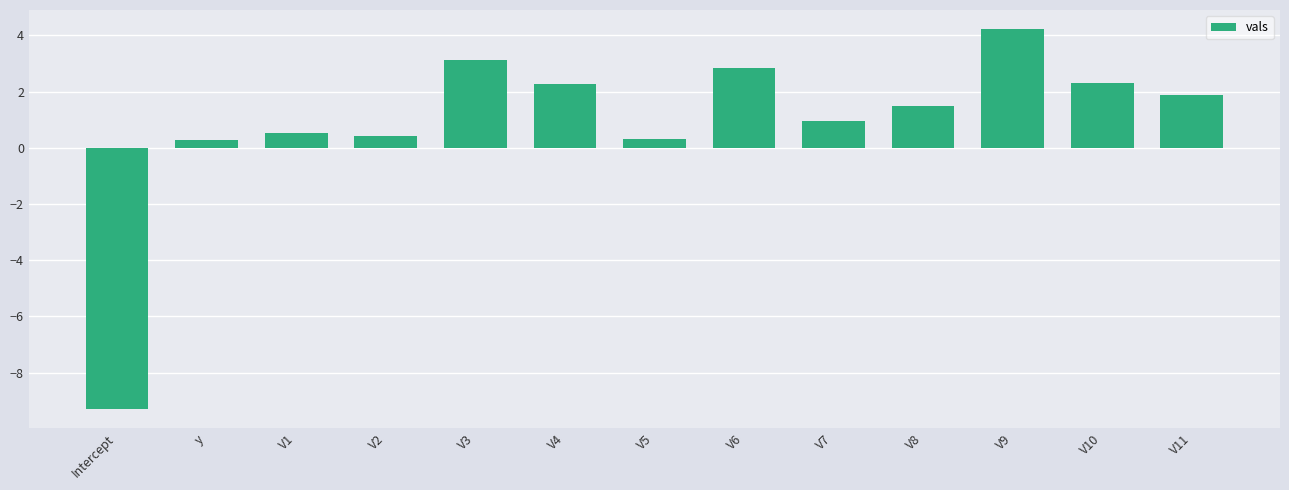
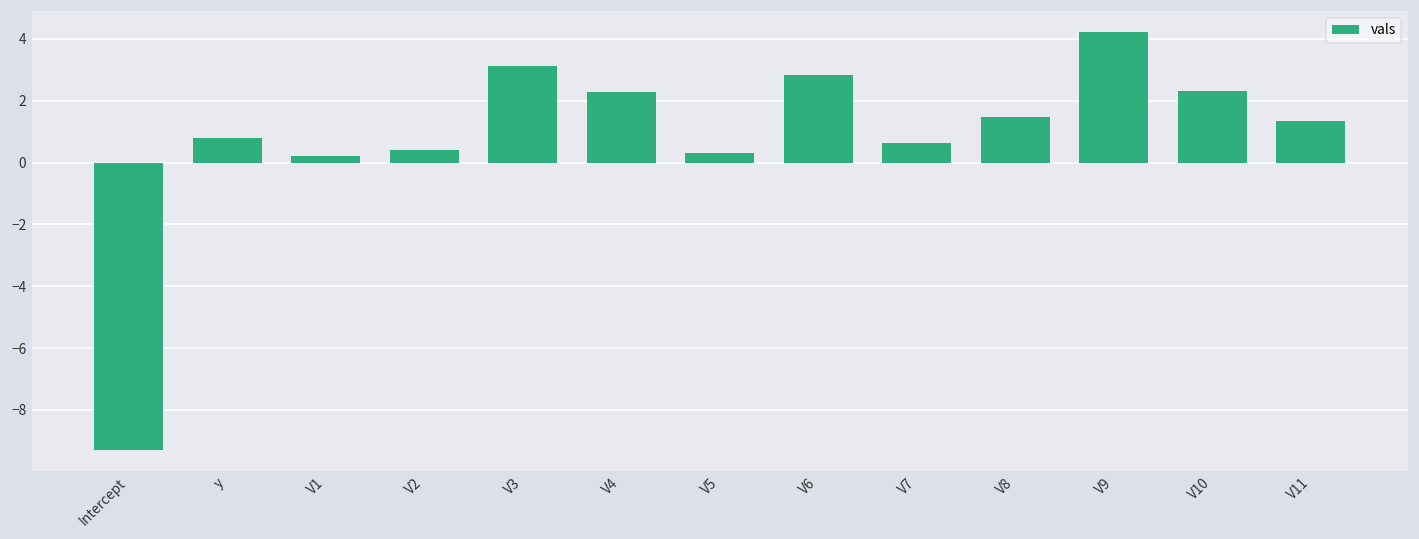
y: 0.3 -> 0.8
V1: 0.5 -> 0.2
V7: 1.0 -> 0.6
V11: 1.9 -> 1.4
